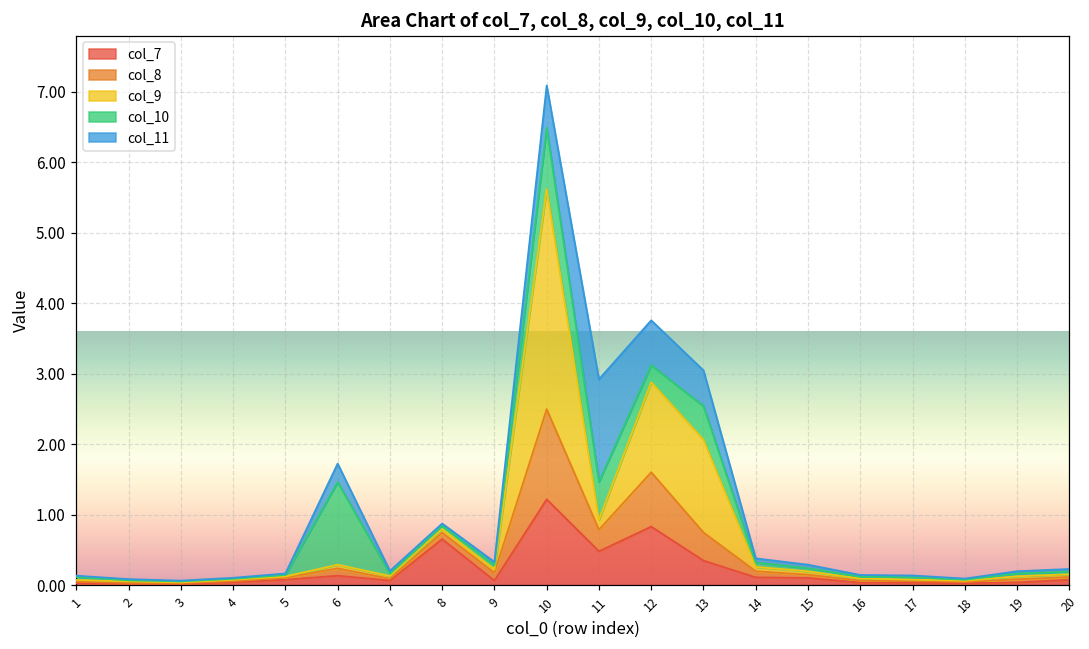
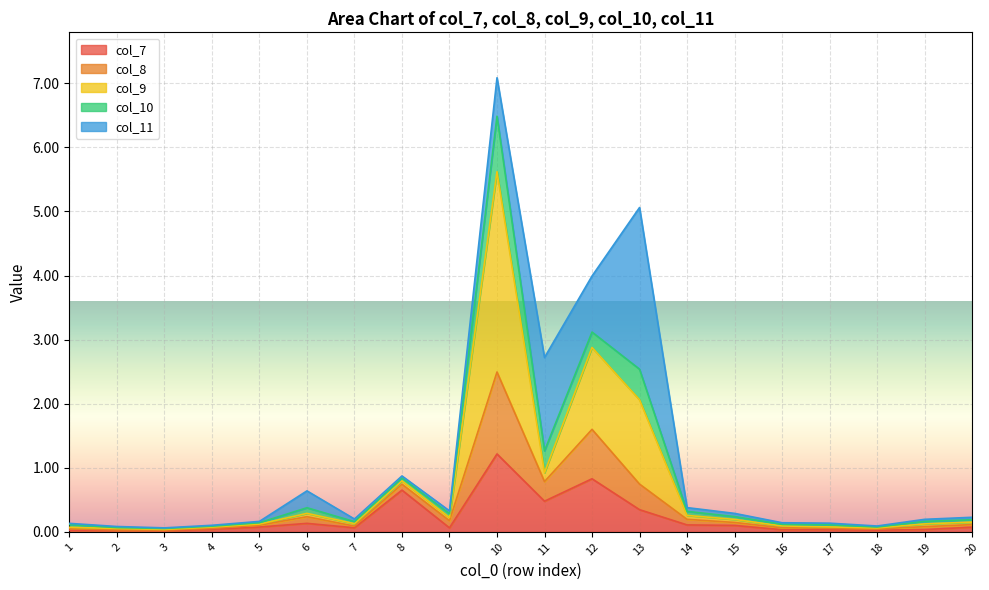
col_10, 6: 1.2 -> 0.1
col_10, 11: 0.5 -> 0.3
col_11, 12: 0.6 -> 0.9
col_11, 13: 0.5 -> 2.5
